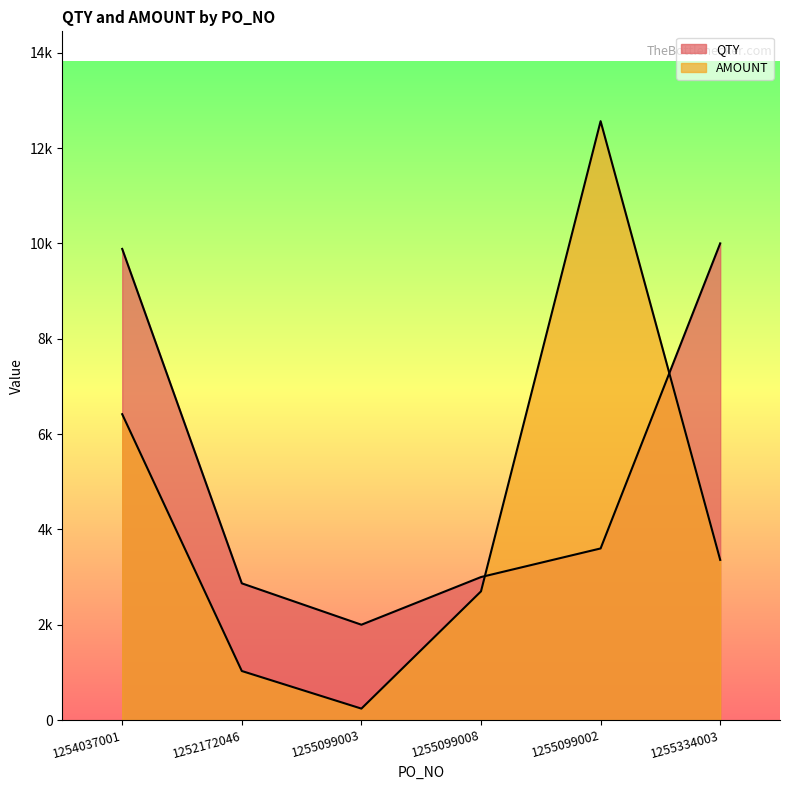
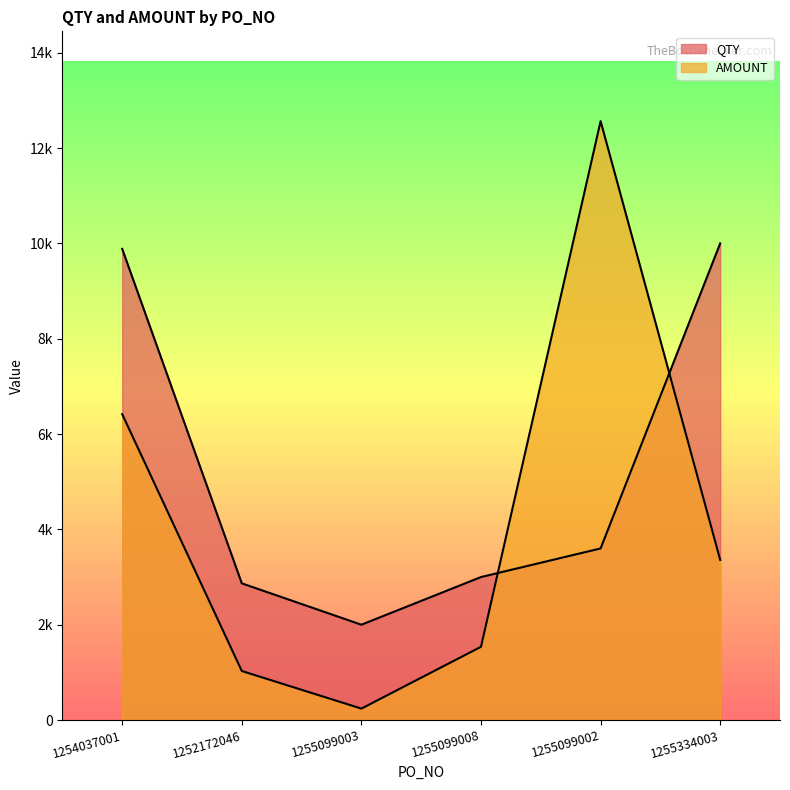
AMOUNT, 1255099008: 2700 -> 1500
